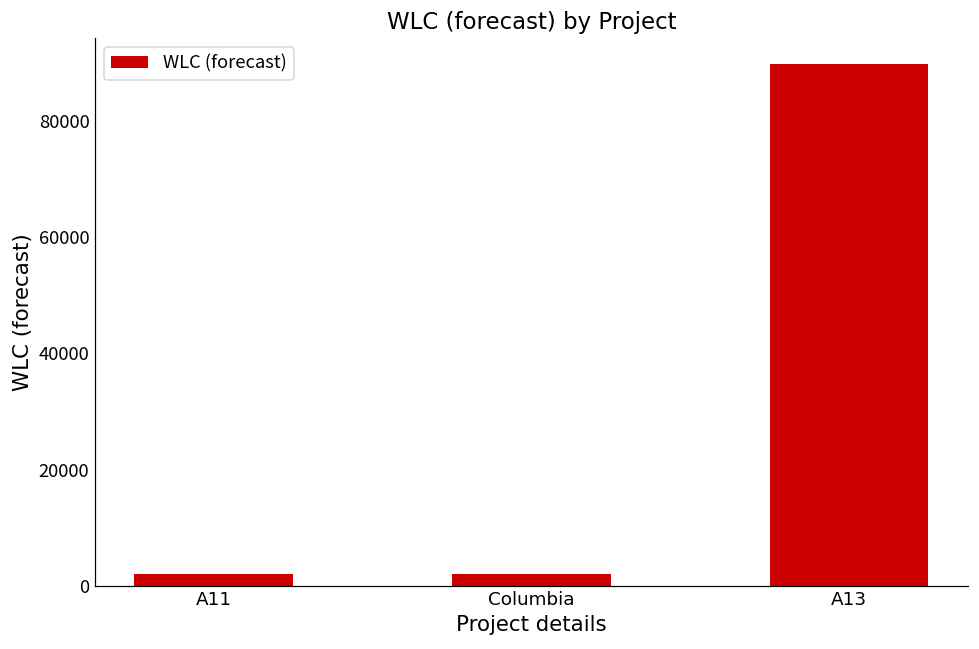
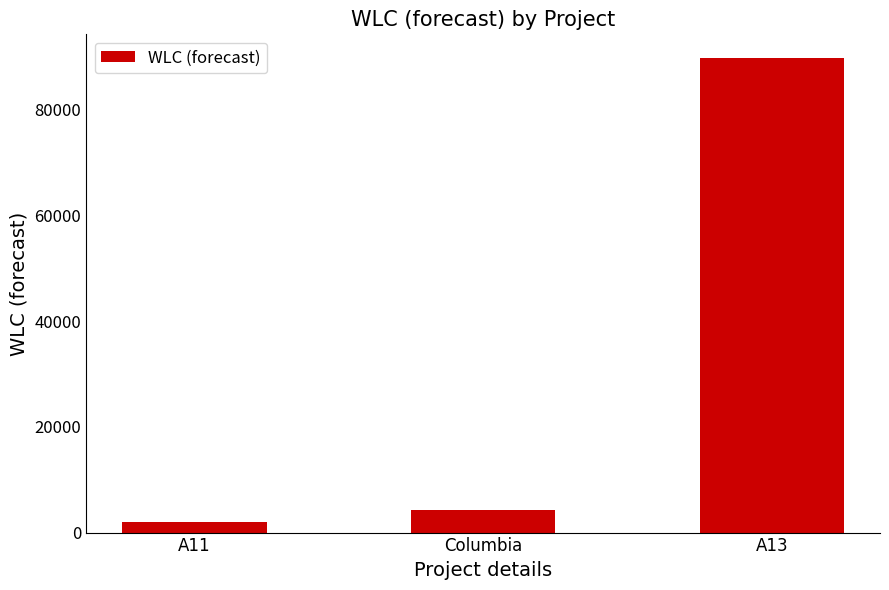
Columbia: 2000 -> 4000
